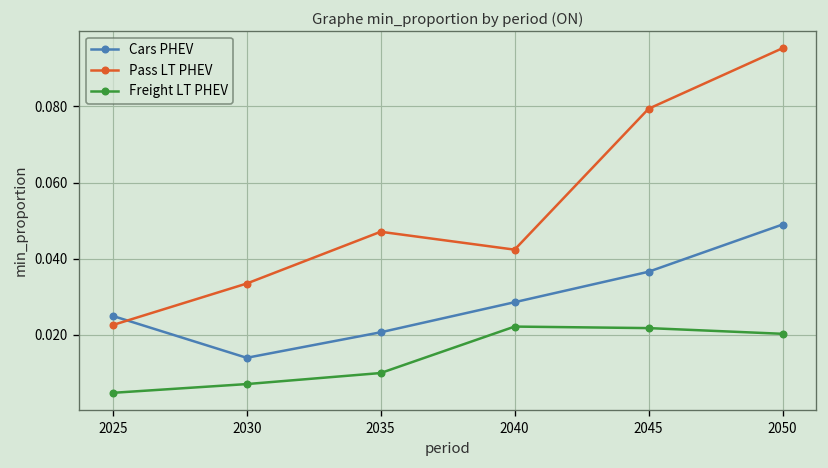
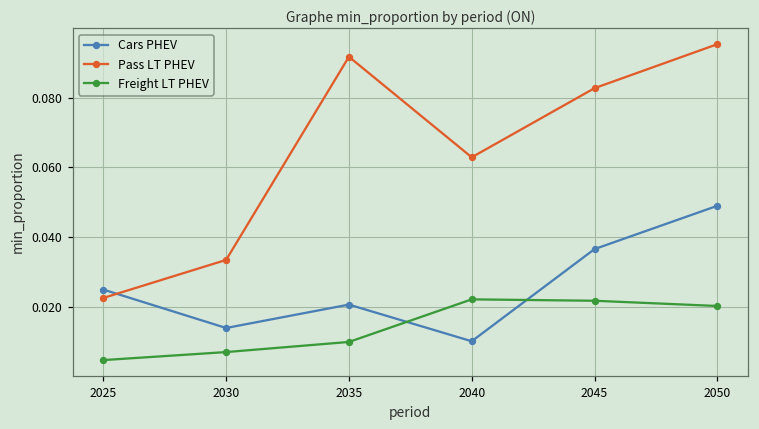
Pass LT PHEV, 2035: 0.047 -> 0.092
Cars PHEV, 2040: 0.029 -> 0.010
Pass LT PHEV, 2040: 0.042 -> 0.063
Pass LT PHEV, 2045: 0.079 -> 0.083
